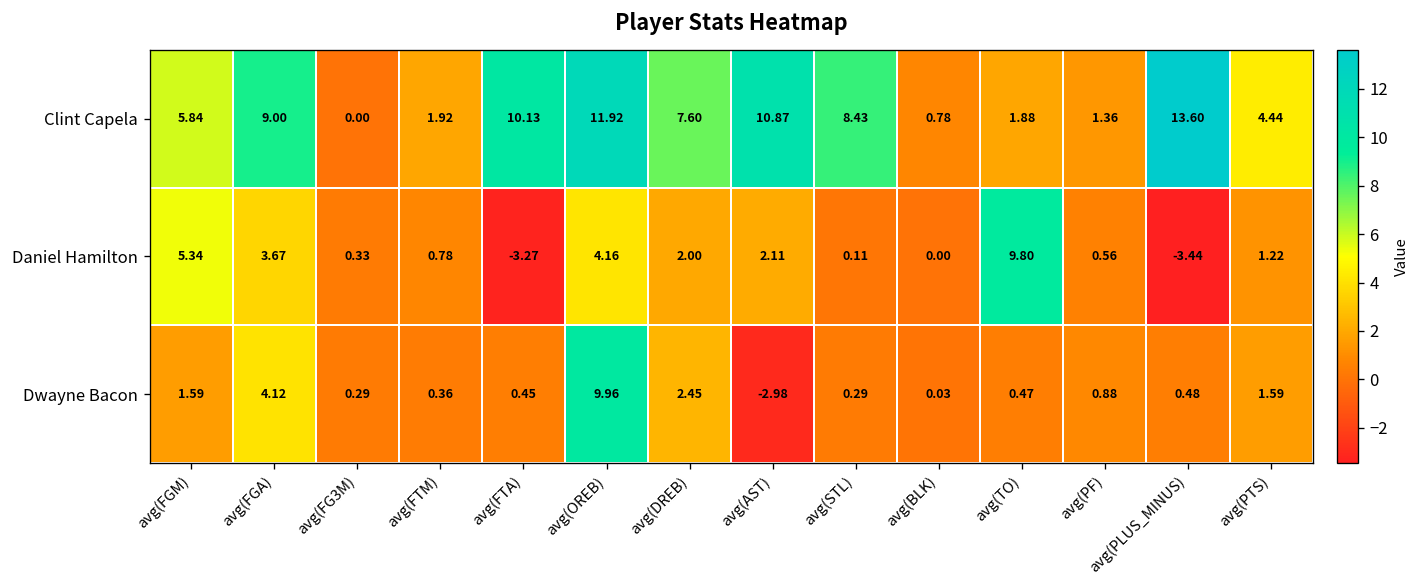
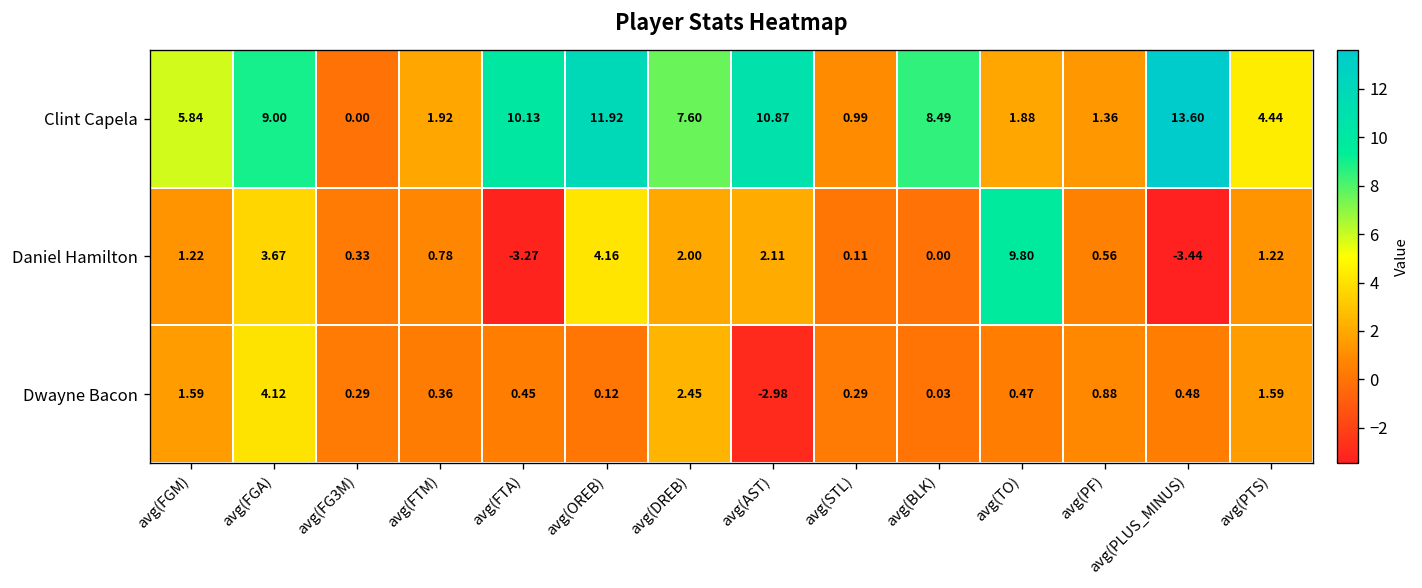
Clint Capela, avg(STL): 8.43 -> 0.99
Clint Capela, avg(BLK): 0.78 -> 8.49
Daniel Hamilton, avg(FGM): 5.34 -> 1.22
Dwayne Bacon, avg(OREB): 9.96 -> 0.12
